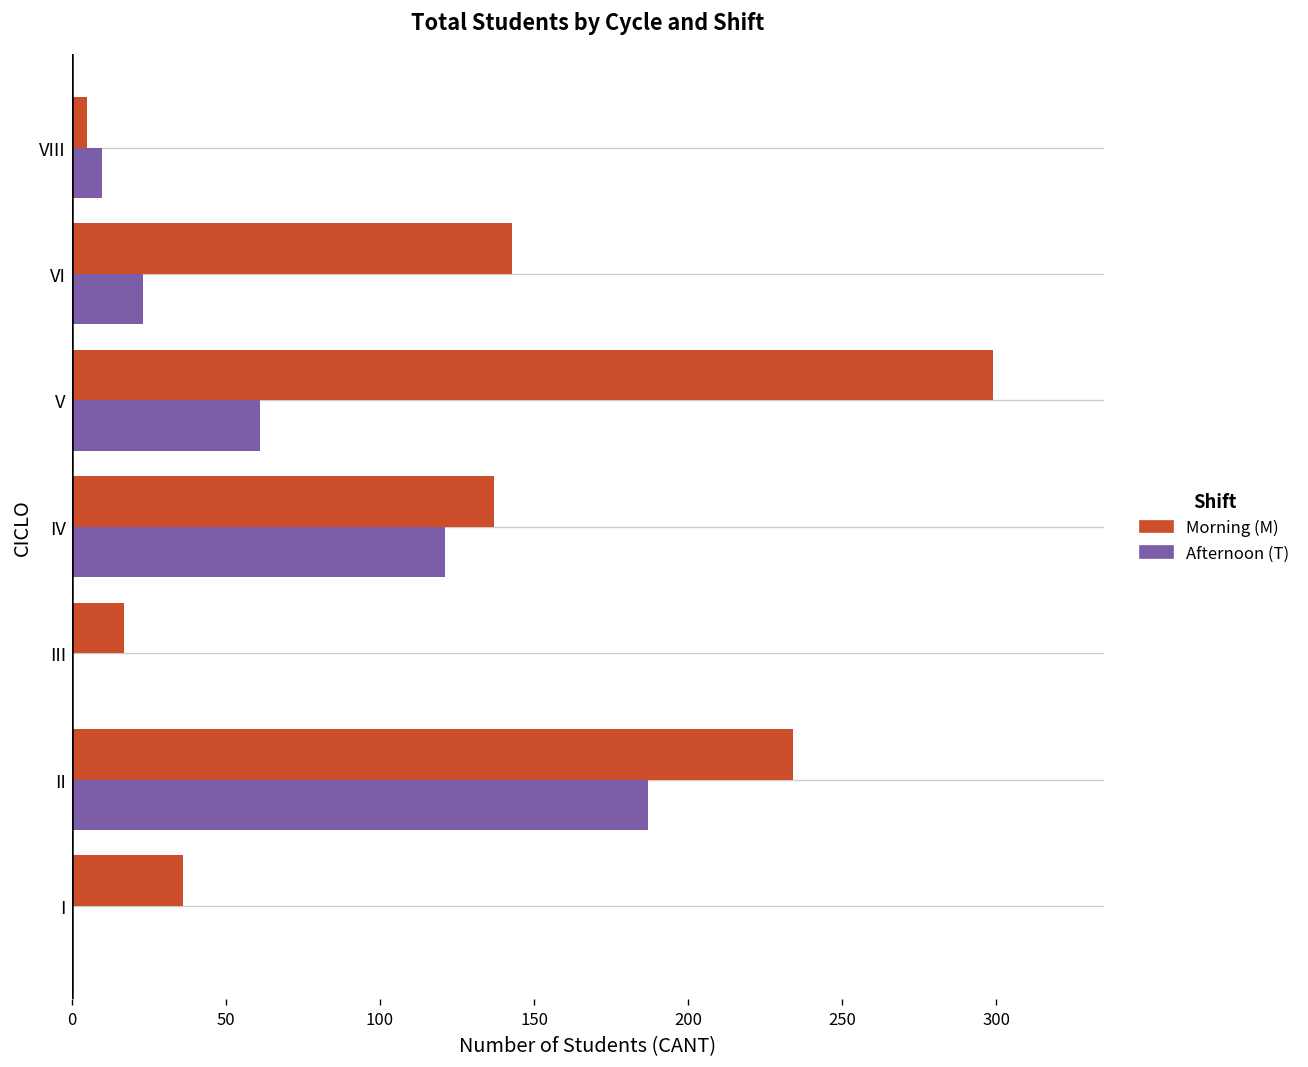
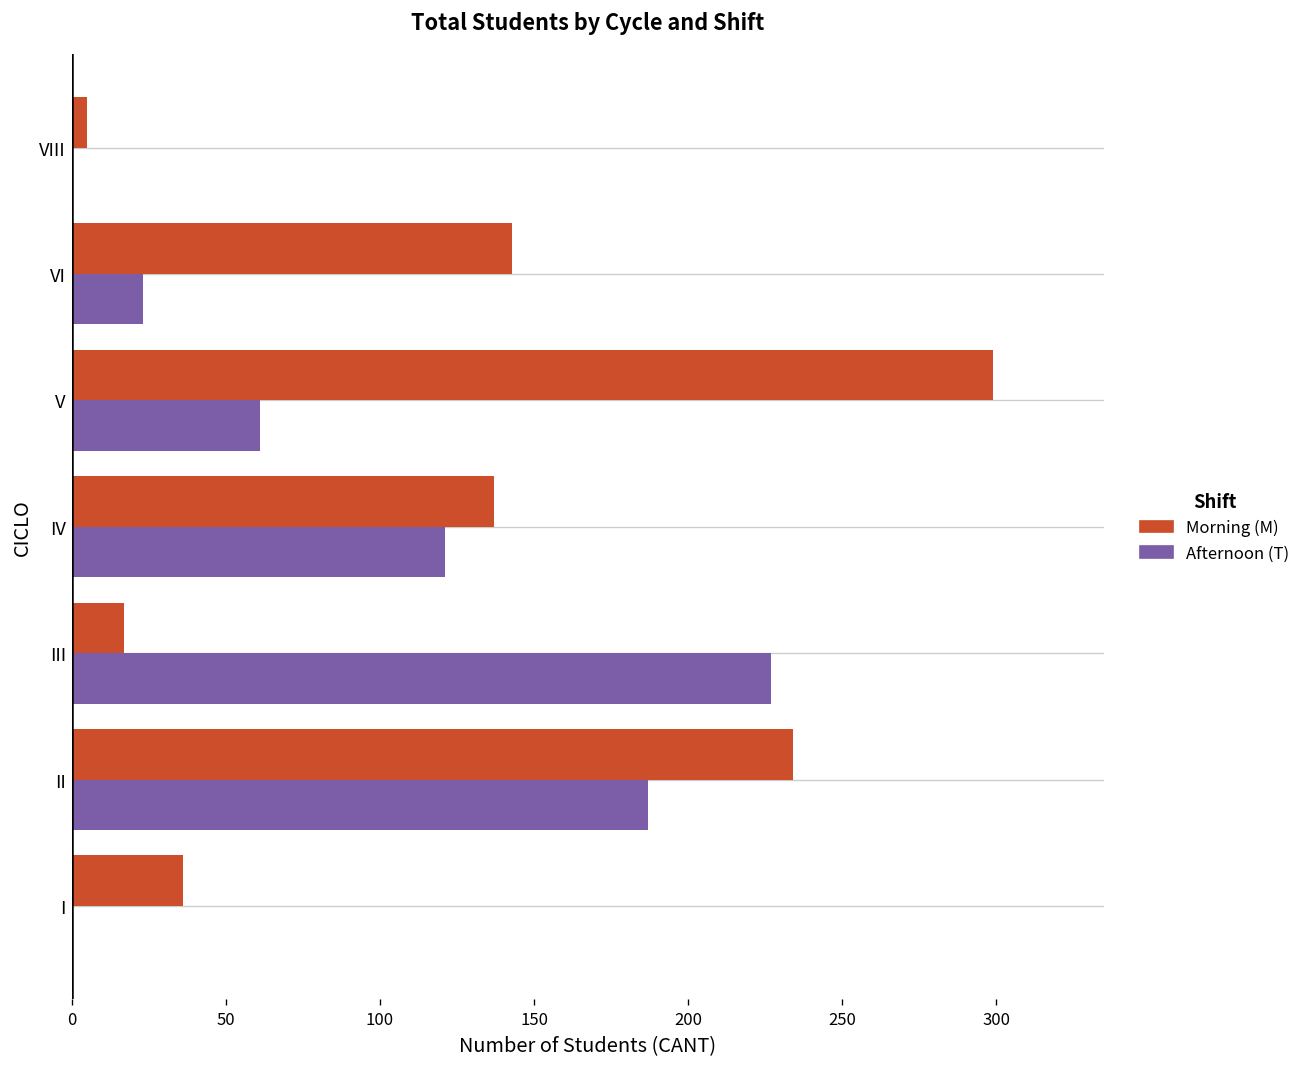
Afternoon (T), VIII: 10 -> 0
Afternoon (T), III: 0 -> 227
